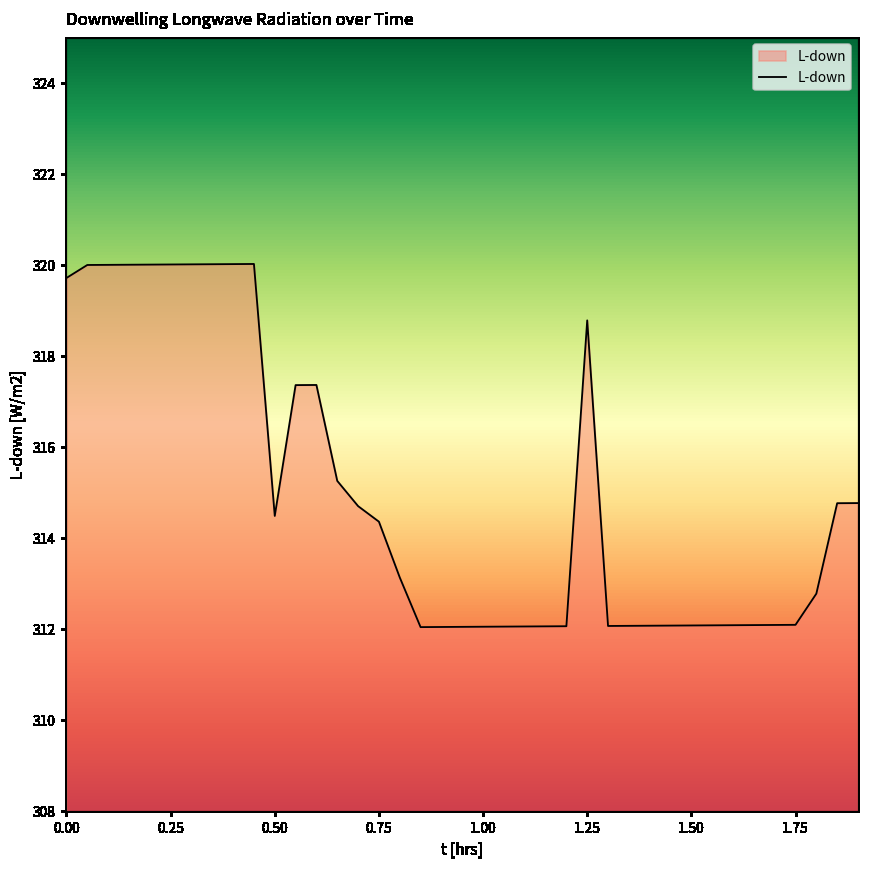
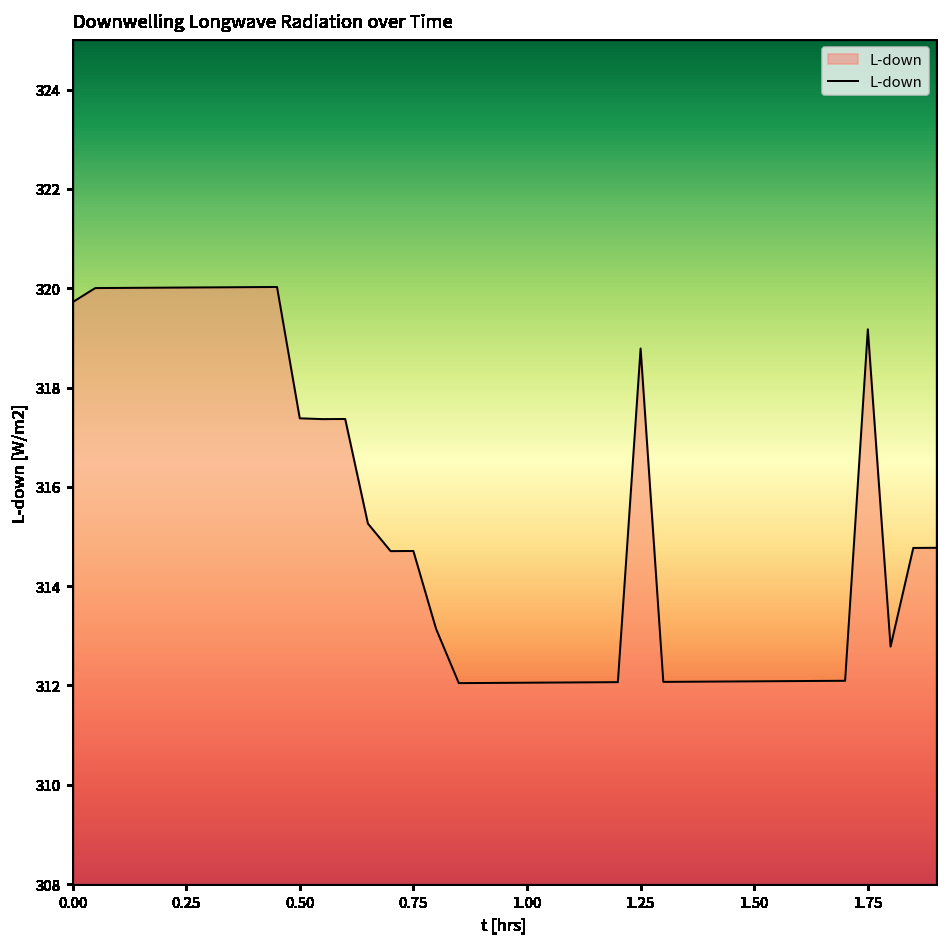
0.50: 314.5 -> 317.4
0.75: 314.4 -> 314.7
1.75: 312.1 -> 319.2
